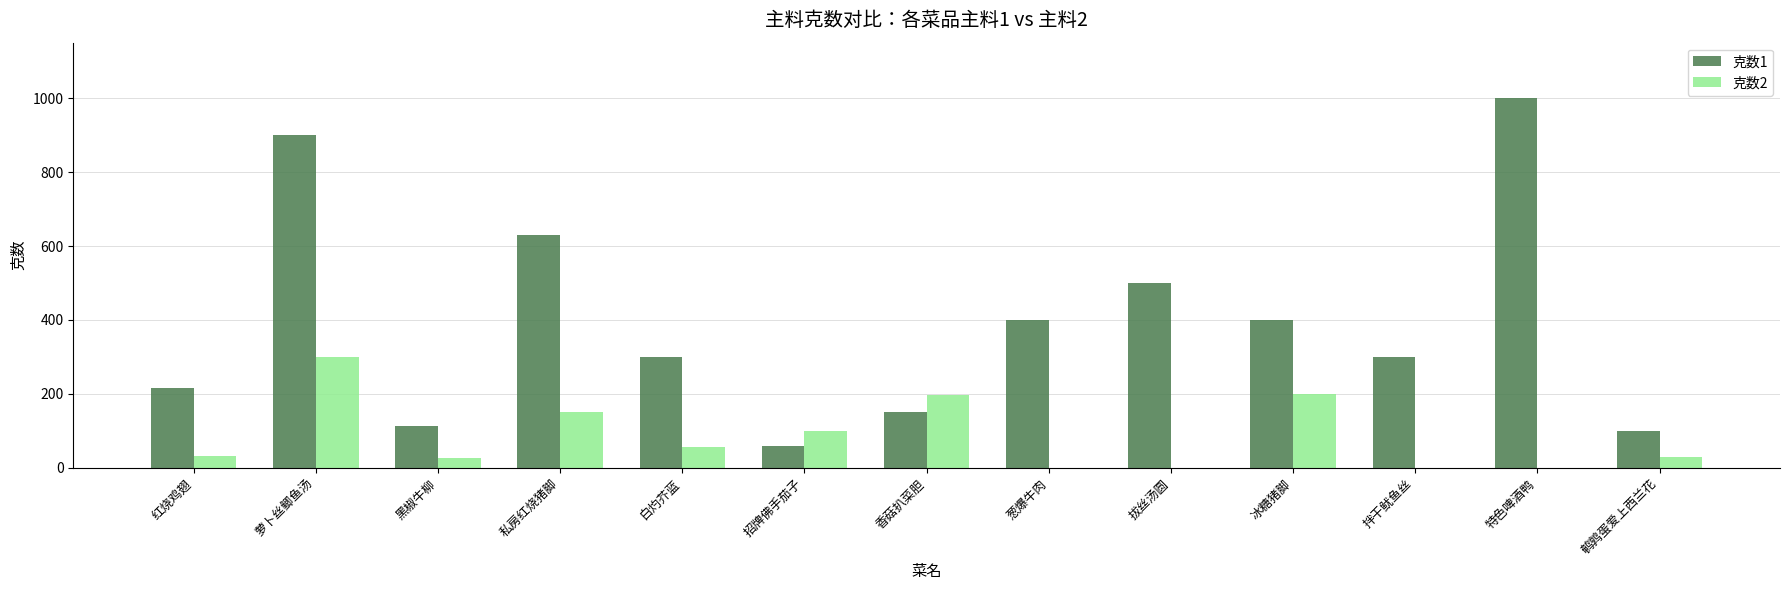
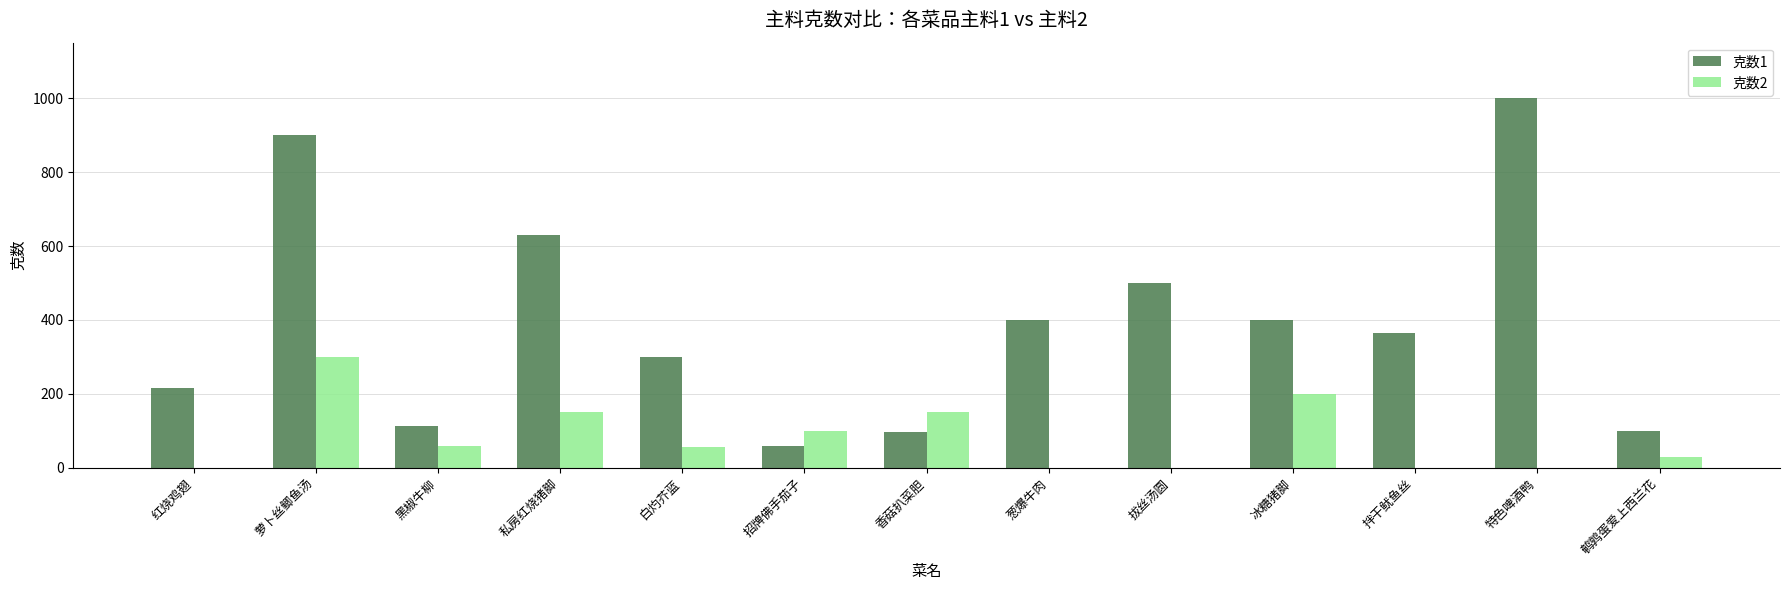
克数2, 红烧鸡翅: 30 -> 0
克数2, 黑椒牛柳: 30 -> 60
克数1, 香菇扒菜胆: 150 -> 100
克数2, 香菇扒菜胆: 200 -> 150
克数1, 拌干鱿鱼丝: 300 -> 370
